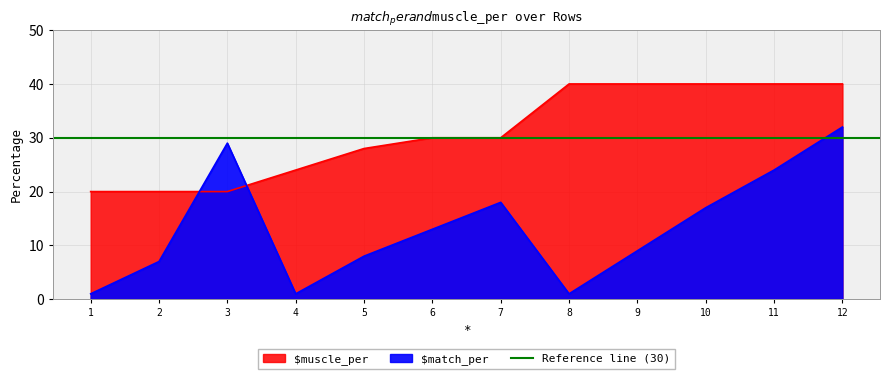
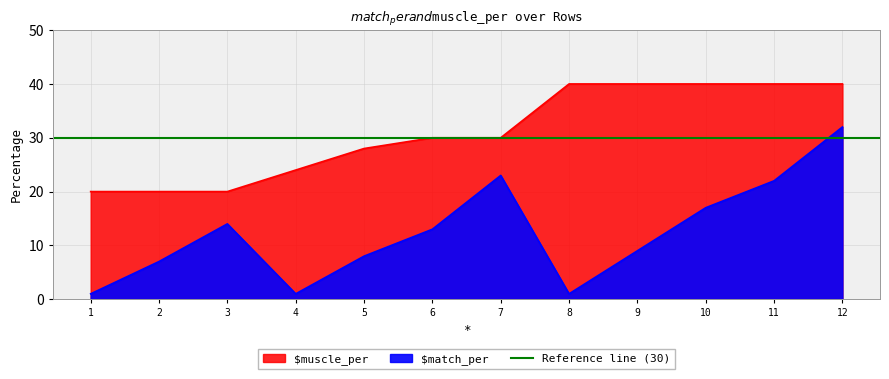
$match_per, 3: 29 -> 14
$match_per, 7: 18 -> 23
$match_per, 11: 24 -> 22
